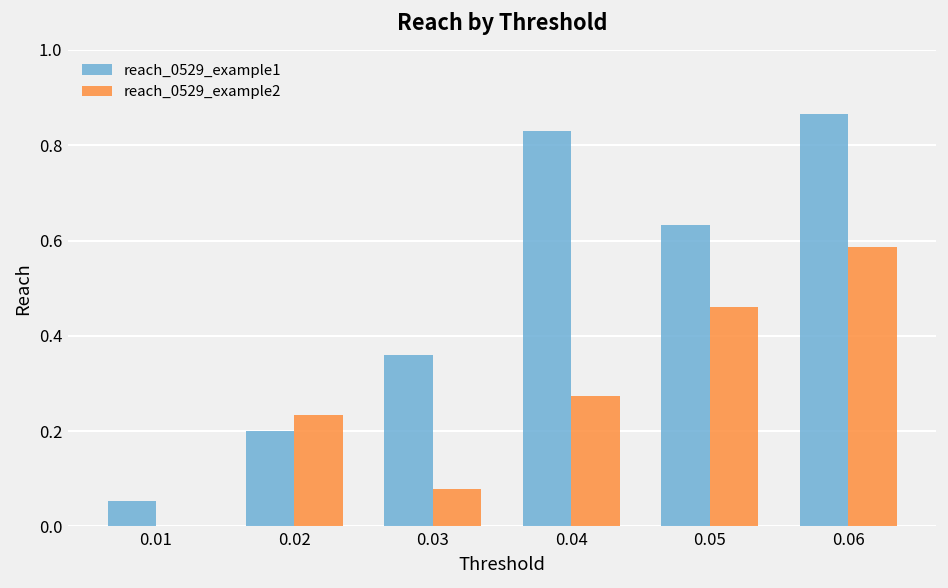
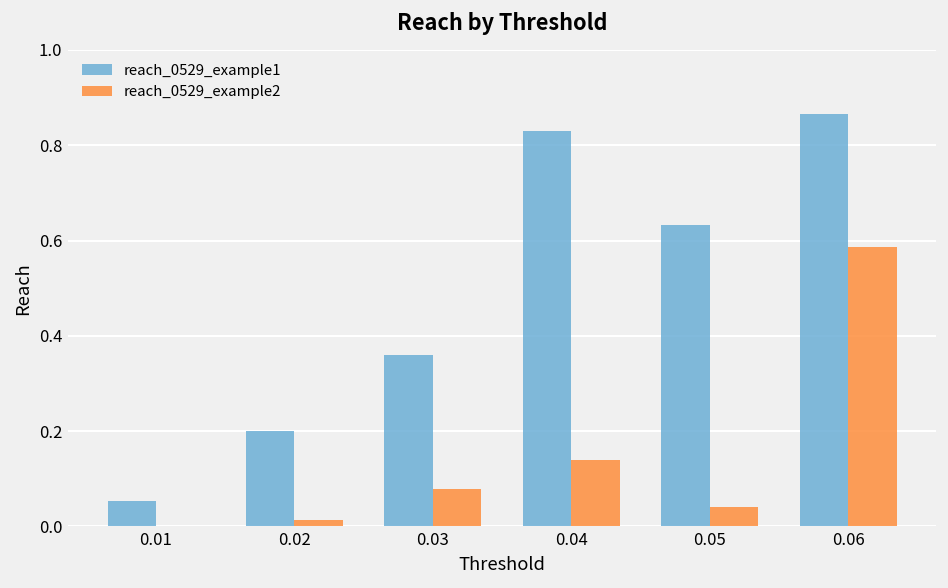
reach_0529_example2, 0.02: 0.23 -> 0.01
reach_0529_example2, 0.04: 0.27 -> 0.14
reach_0529_example2, 0.05: 0.46 -> 0.04
